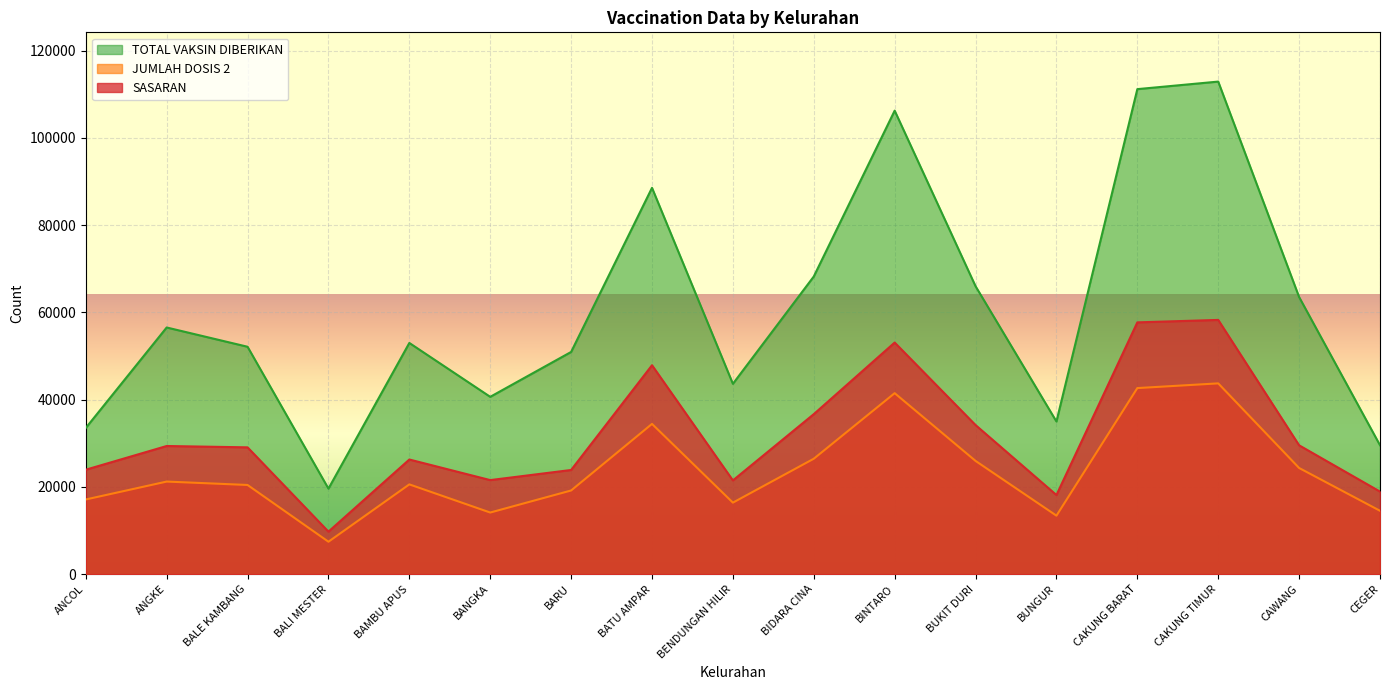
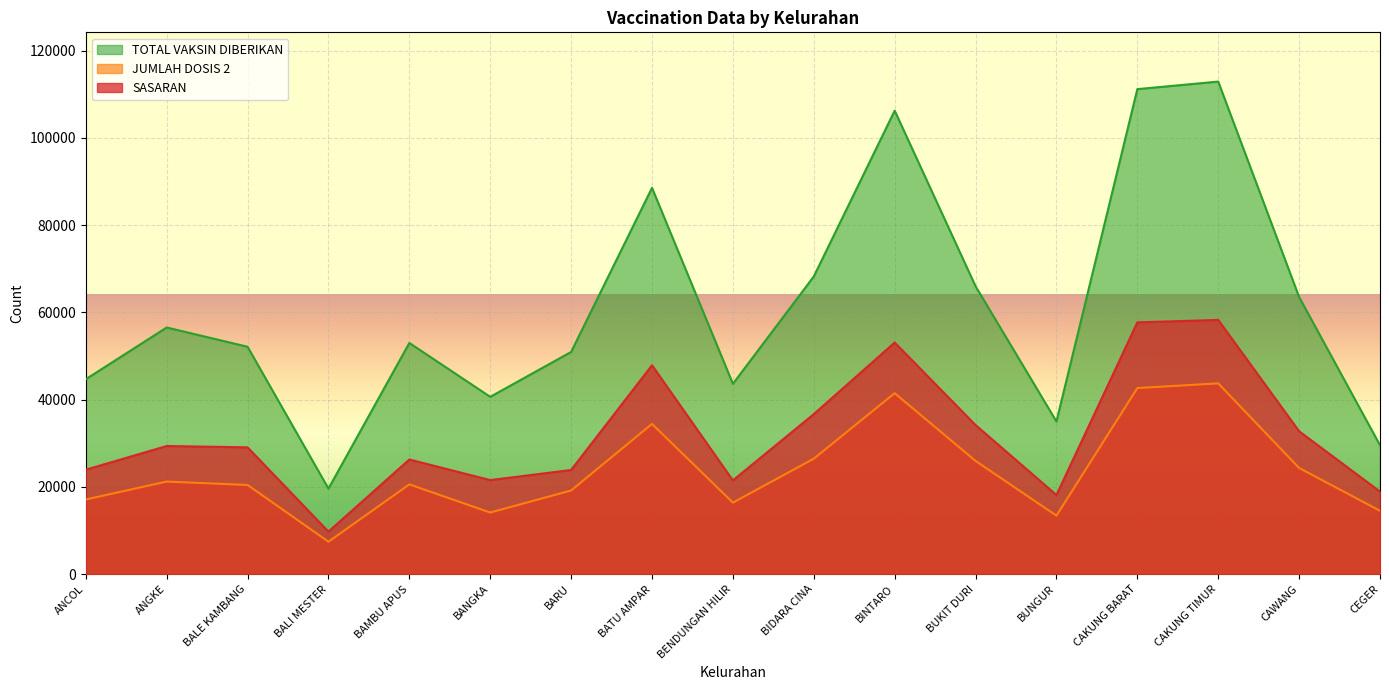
TOTAL VAKSIN DIBERIKAN, ANCOL: 34000 -> 45000
SASARAN, CAWANG: 30000 -> 33000
